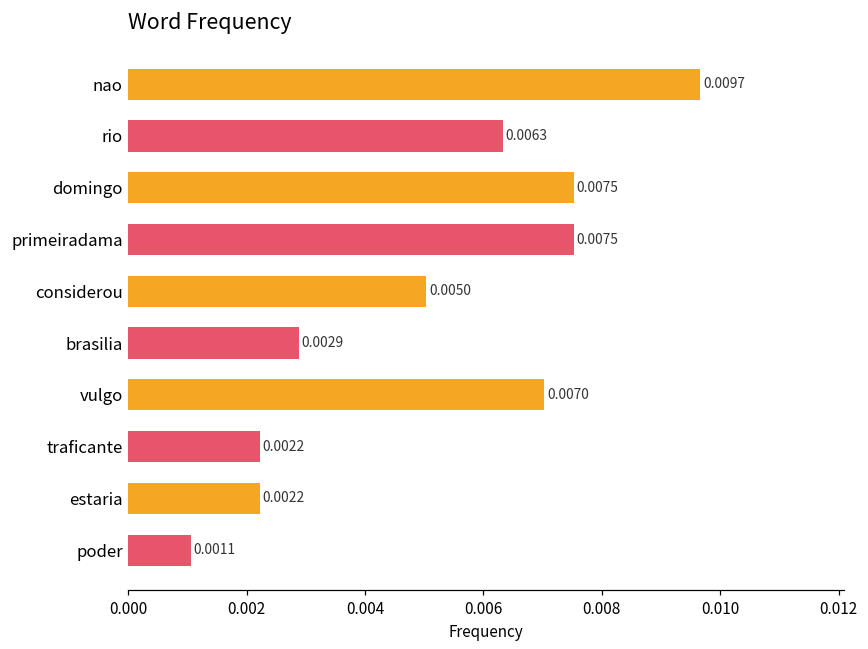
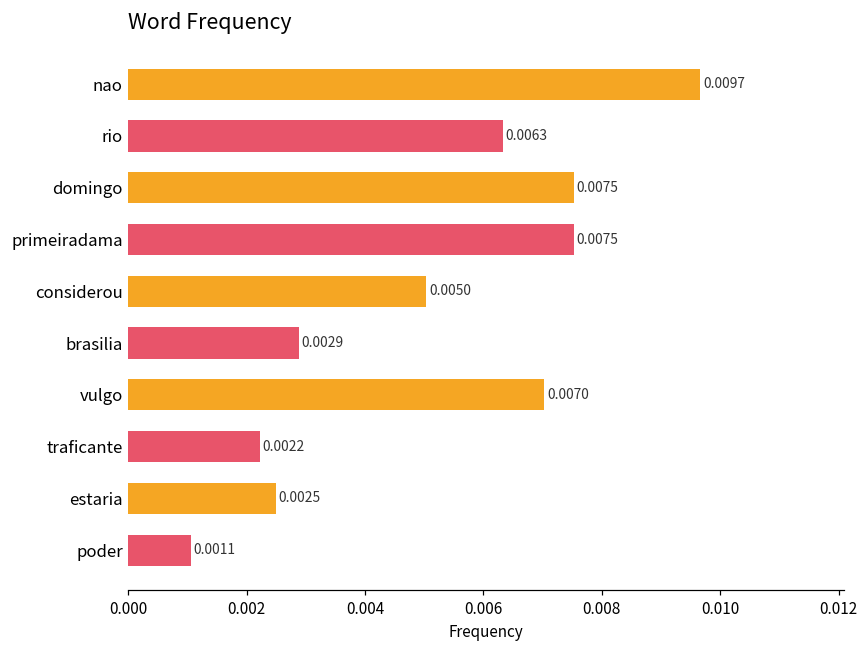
estaria: 0.0022 -> 0.0025
